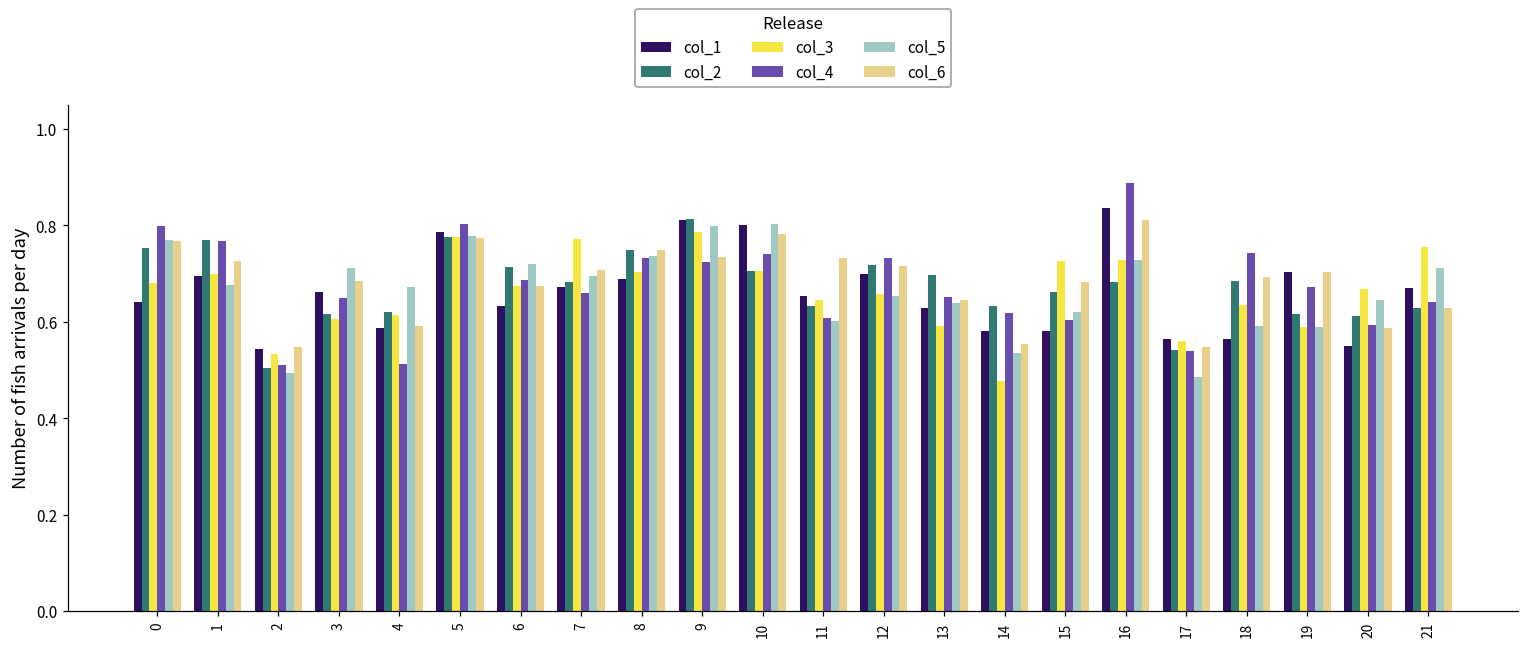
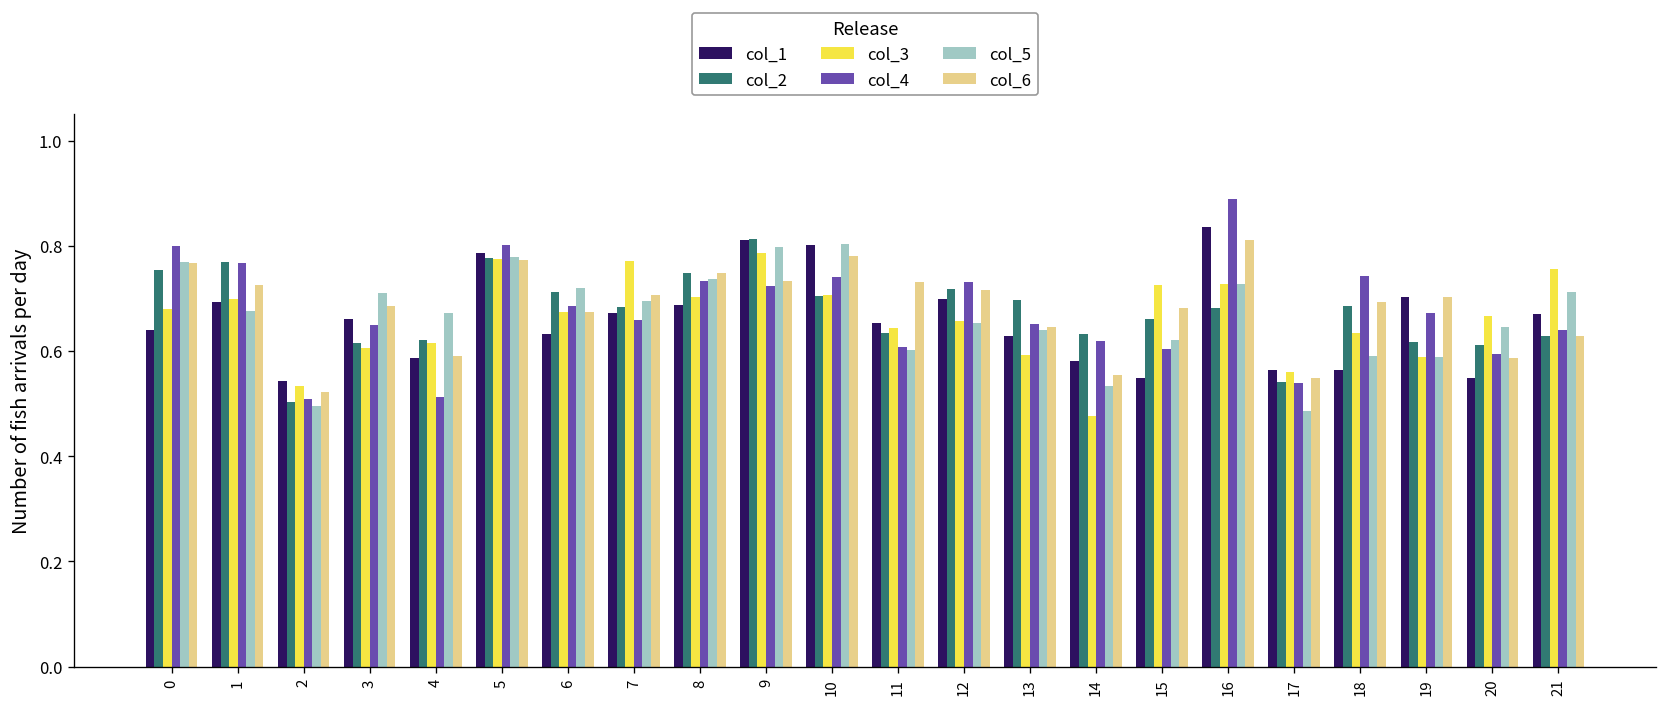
col_6, 2: 0.55 -> 0.52
col_1, 15: 0.58 -> 0.55
